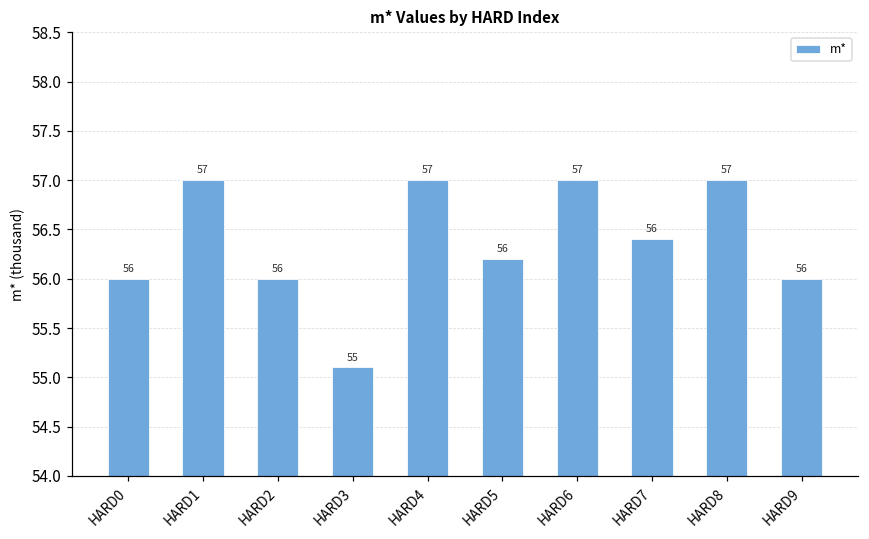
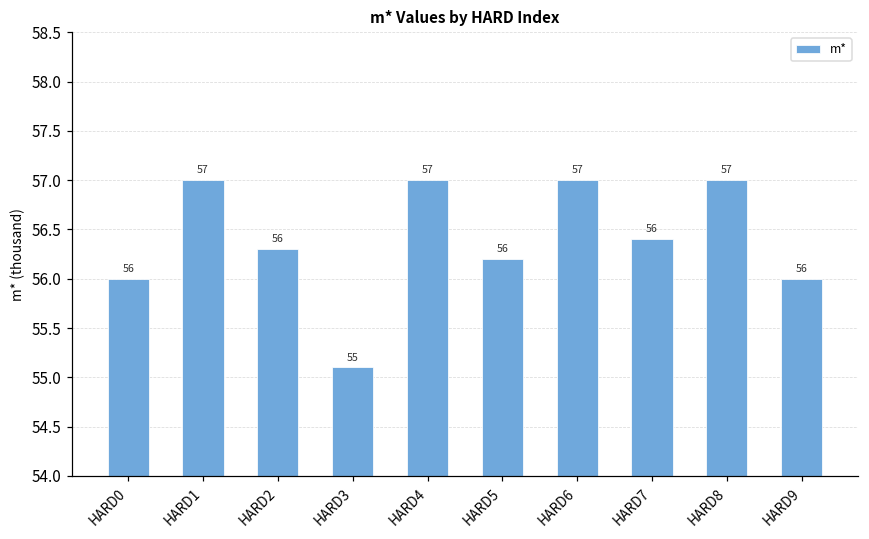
HARD2: 56.0 -> 56.3
